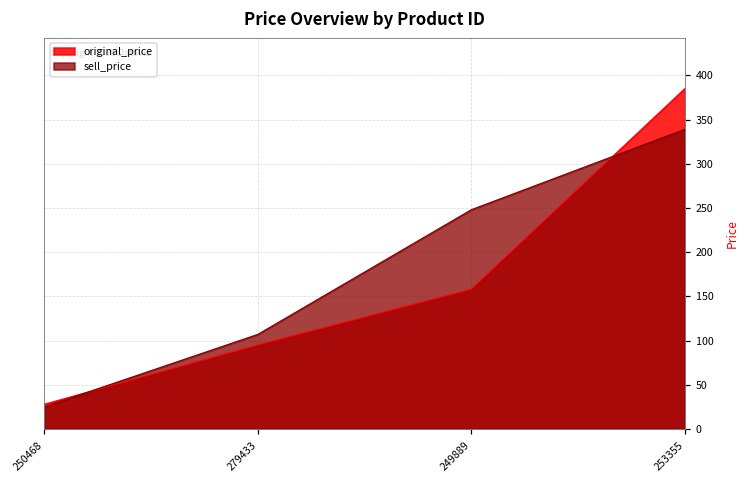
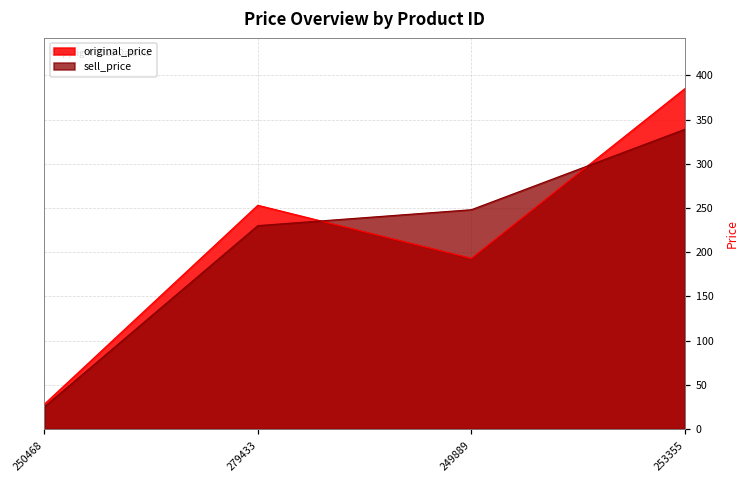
original_price, 279433: 100 -> 250
sell_price, 279433: 110 -> 230
original_price, 249889: 160 -> 190
